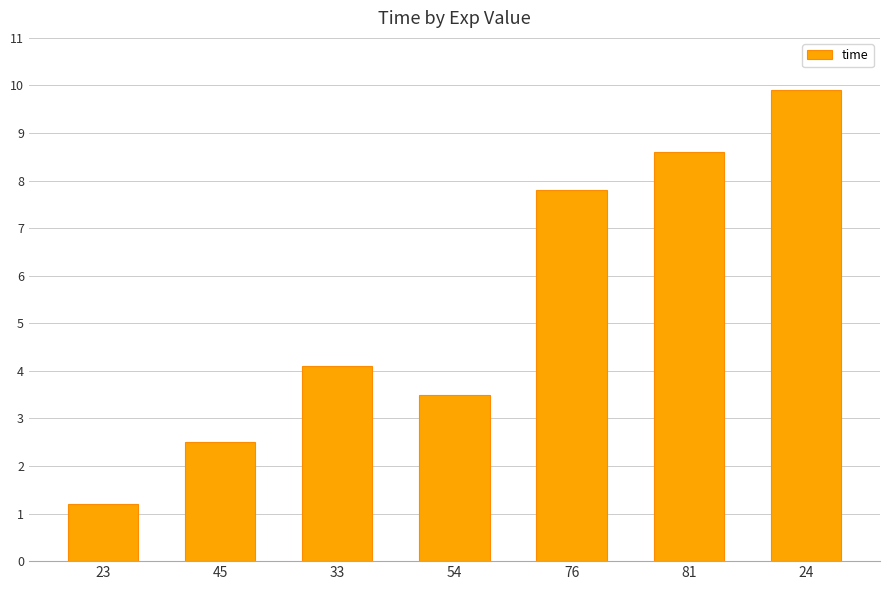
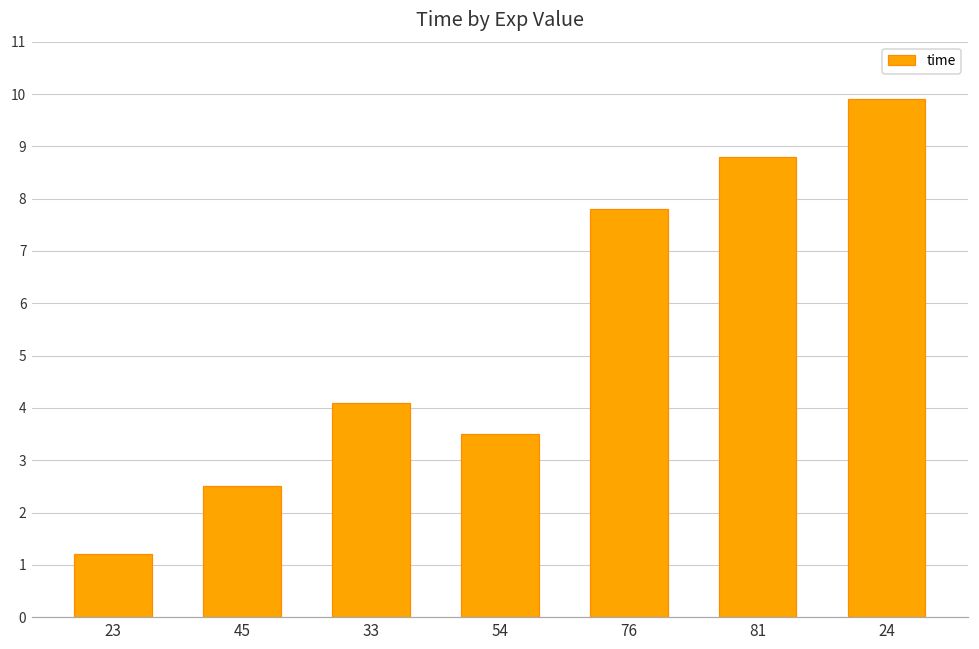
81: 8.6 -> 8.8
